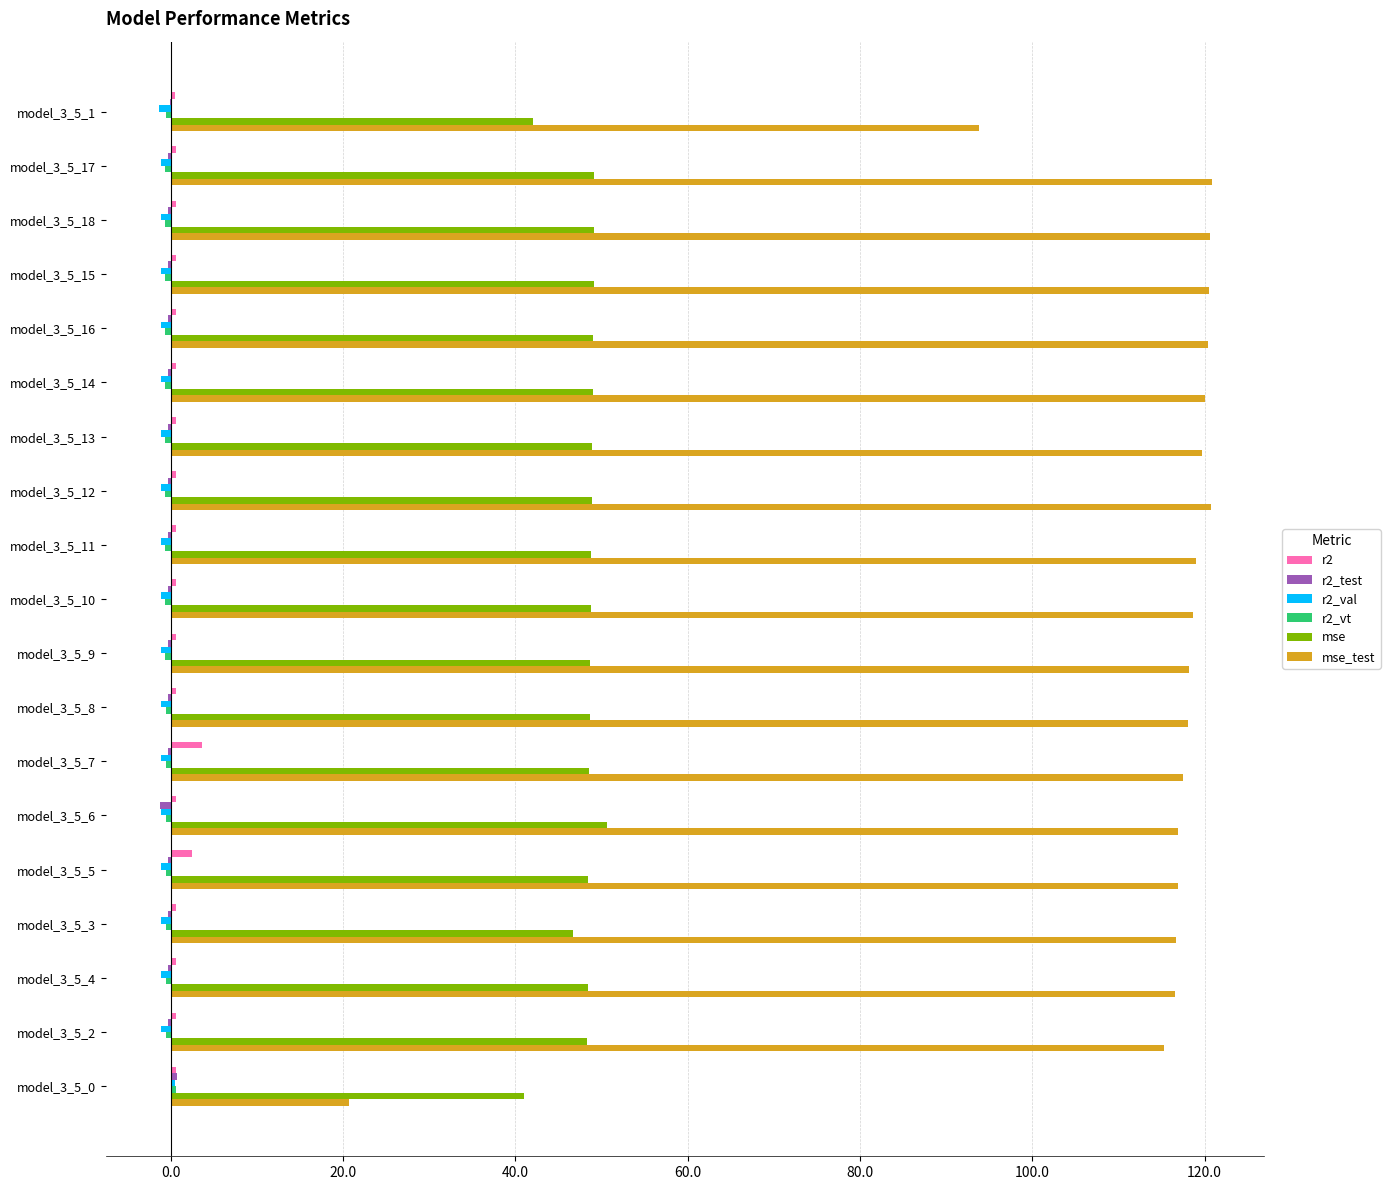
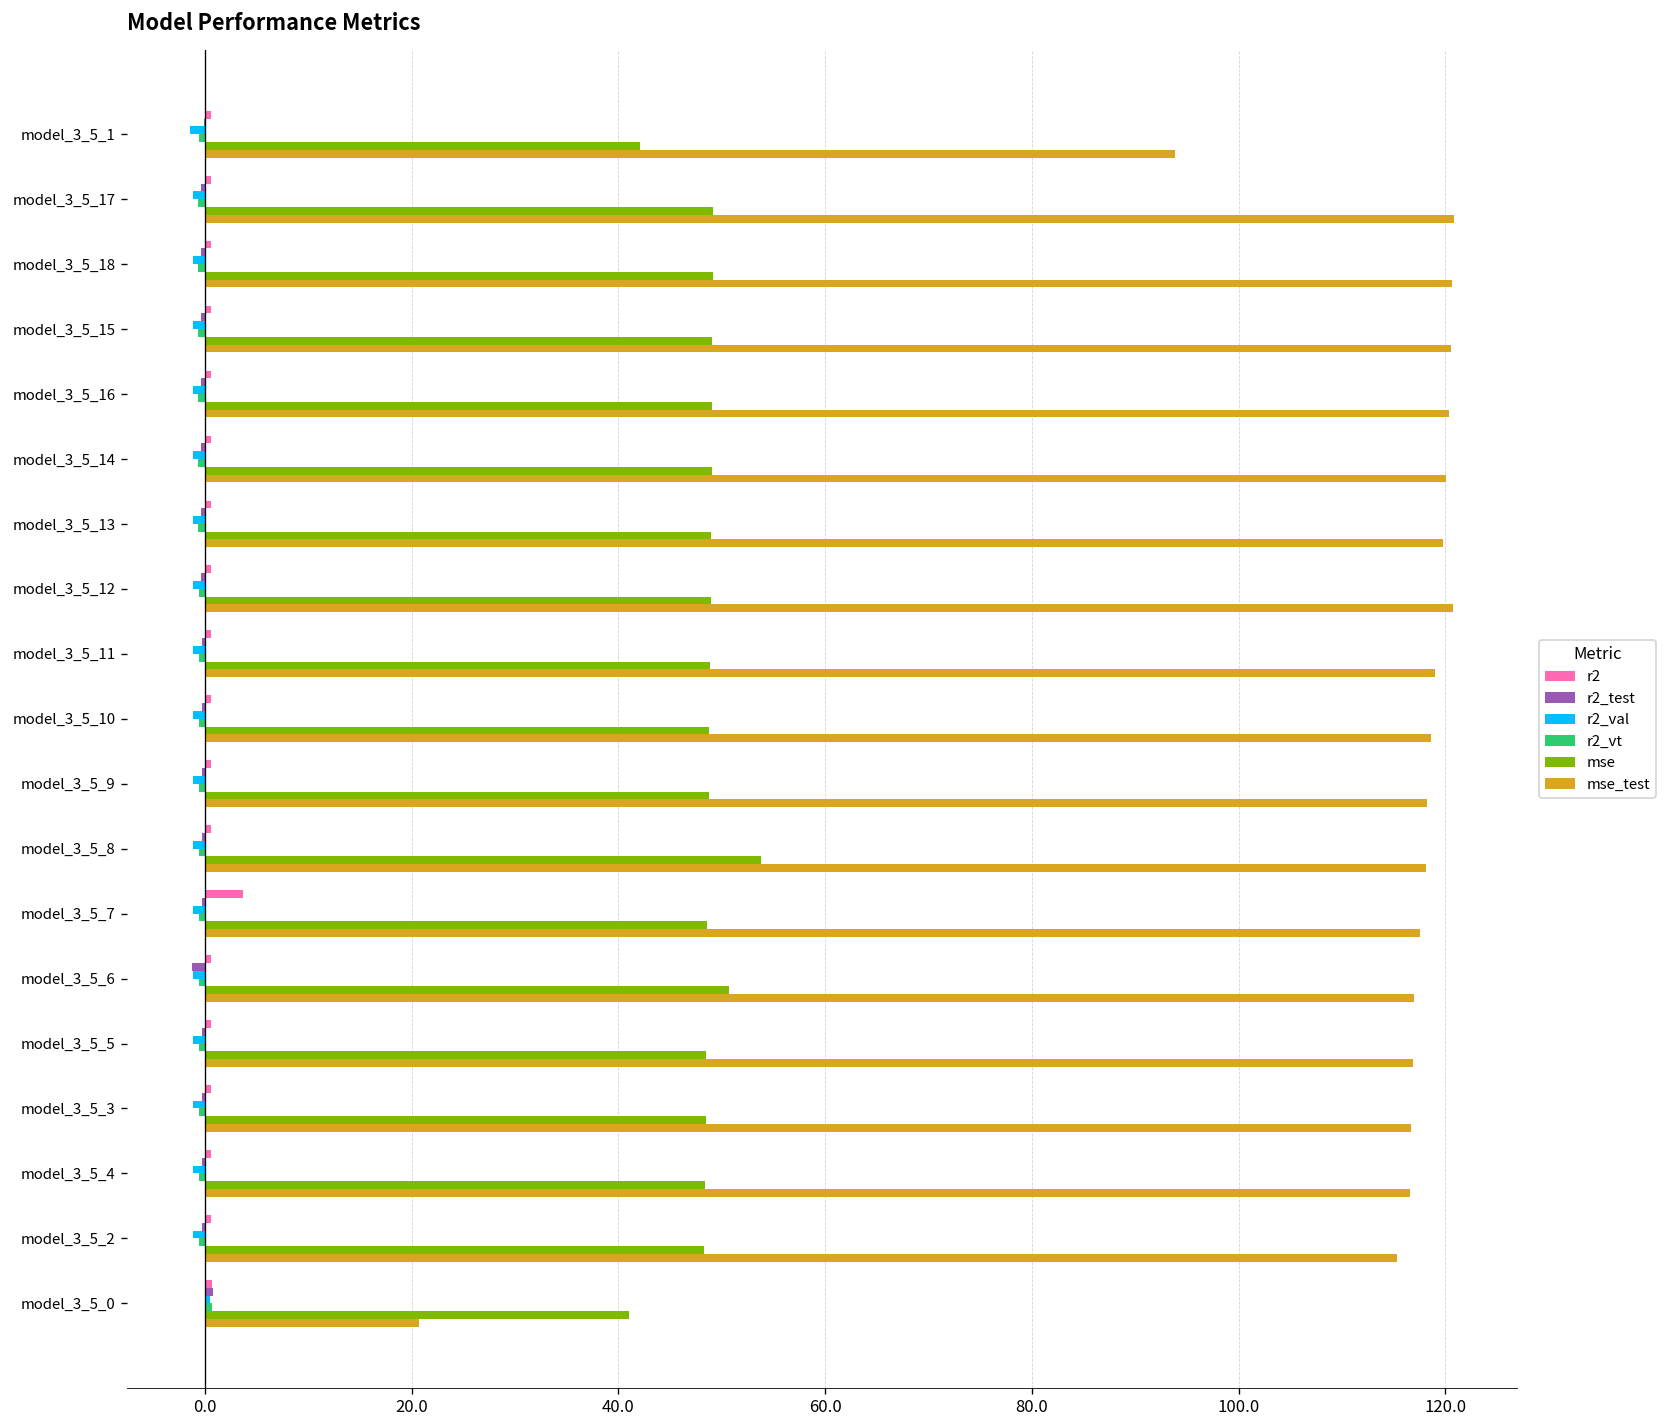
mse, model_3_5_8: 49 -> 54
r2, model_3_5_5: 2 -> 1
mse, model_3_5_3: 47 -> 48
